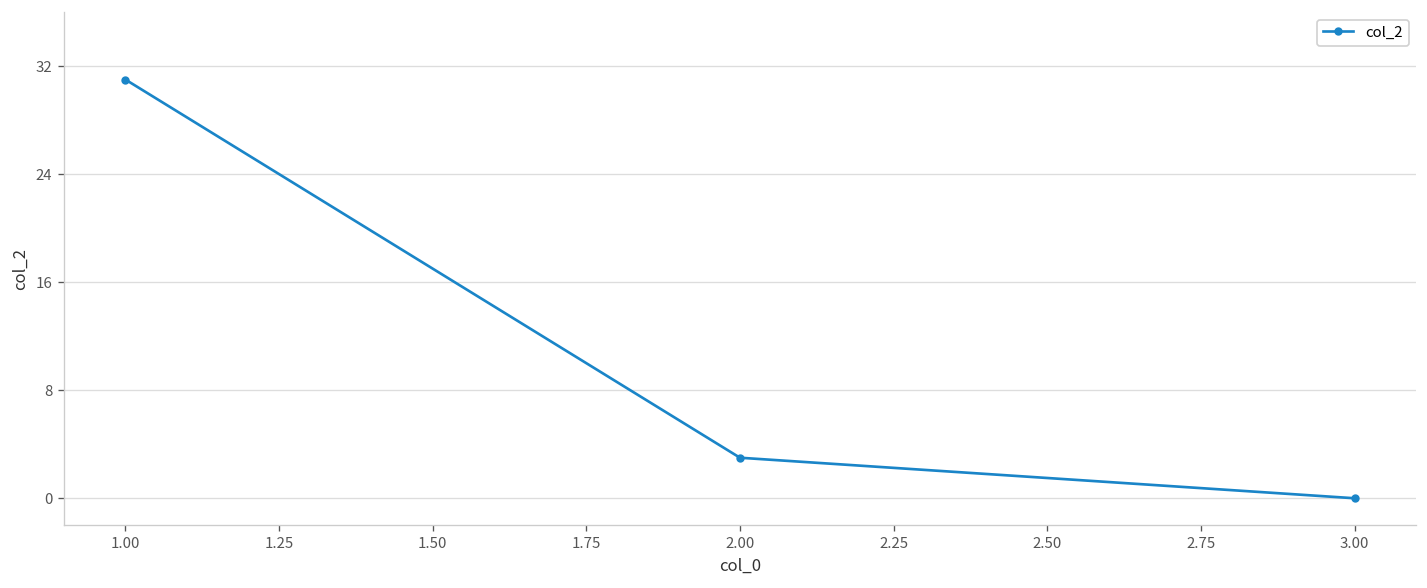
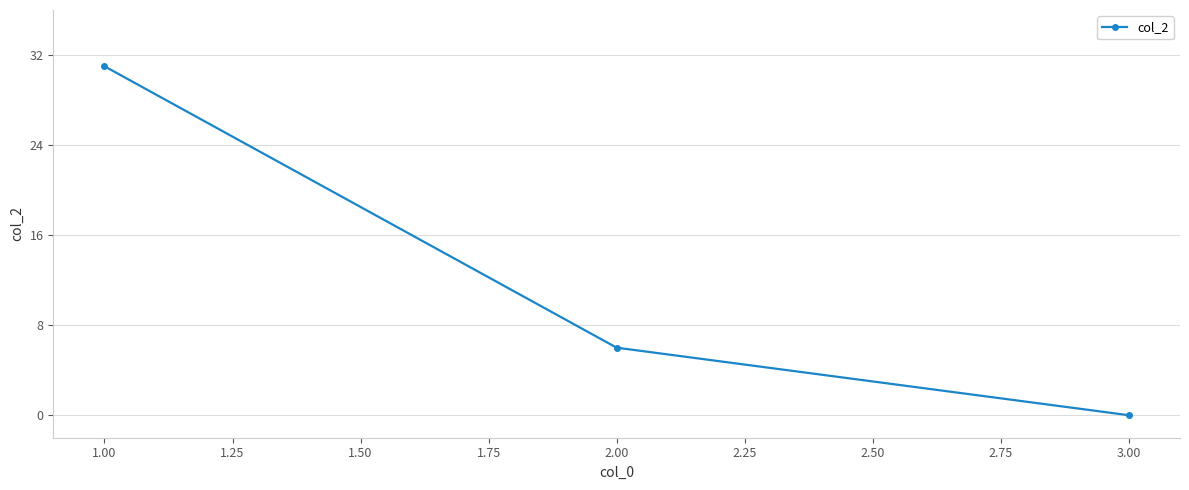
2.00: 3 -> 6
